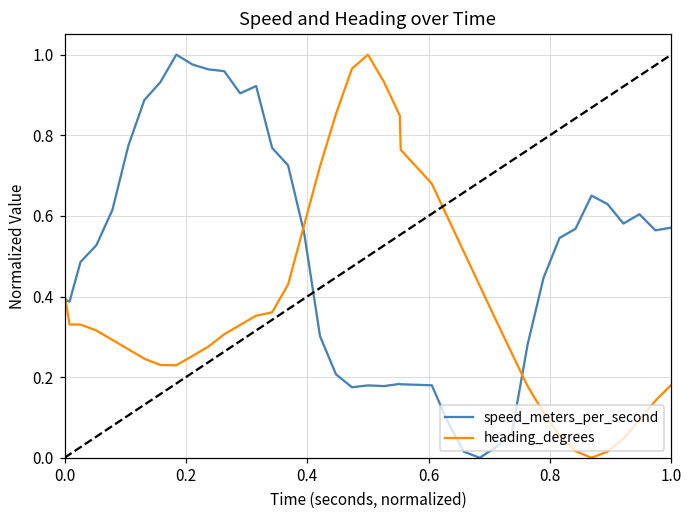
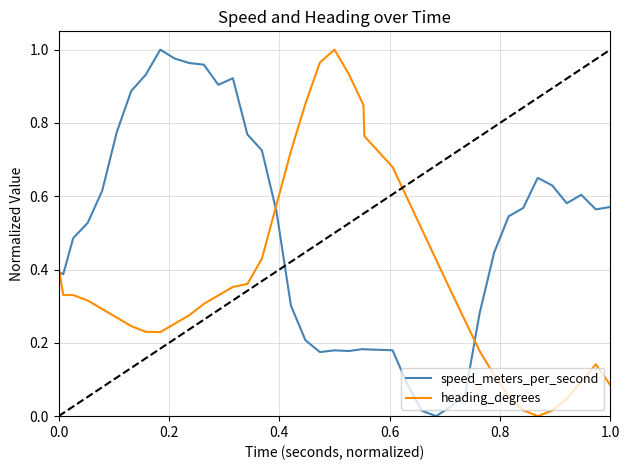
heading_degrees, 1.0: 0.18 -> 0.08
